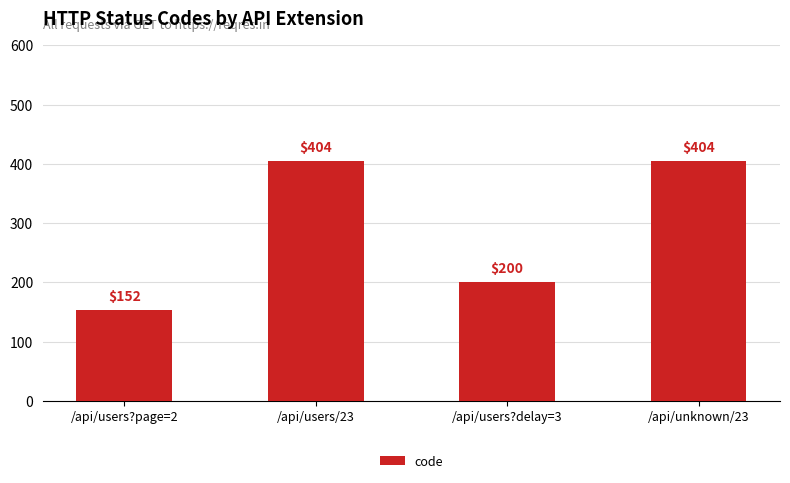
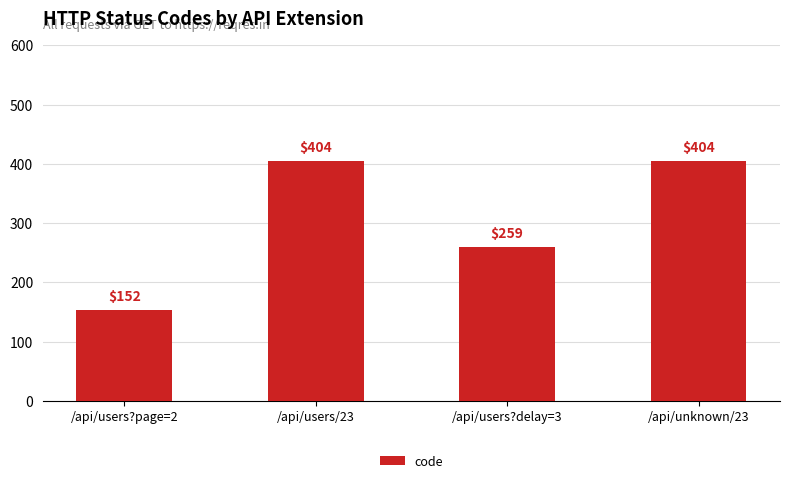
/api/users?delay=3: $200 -> $259
